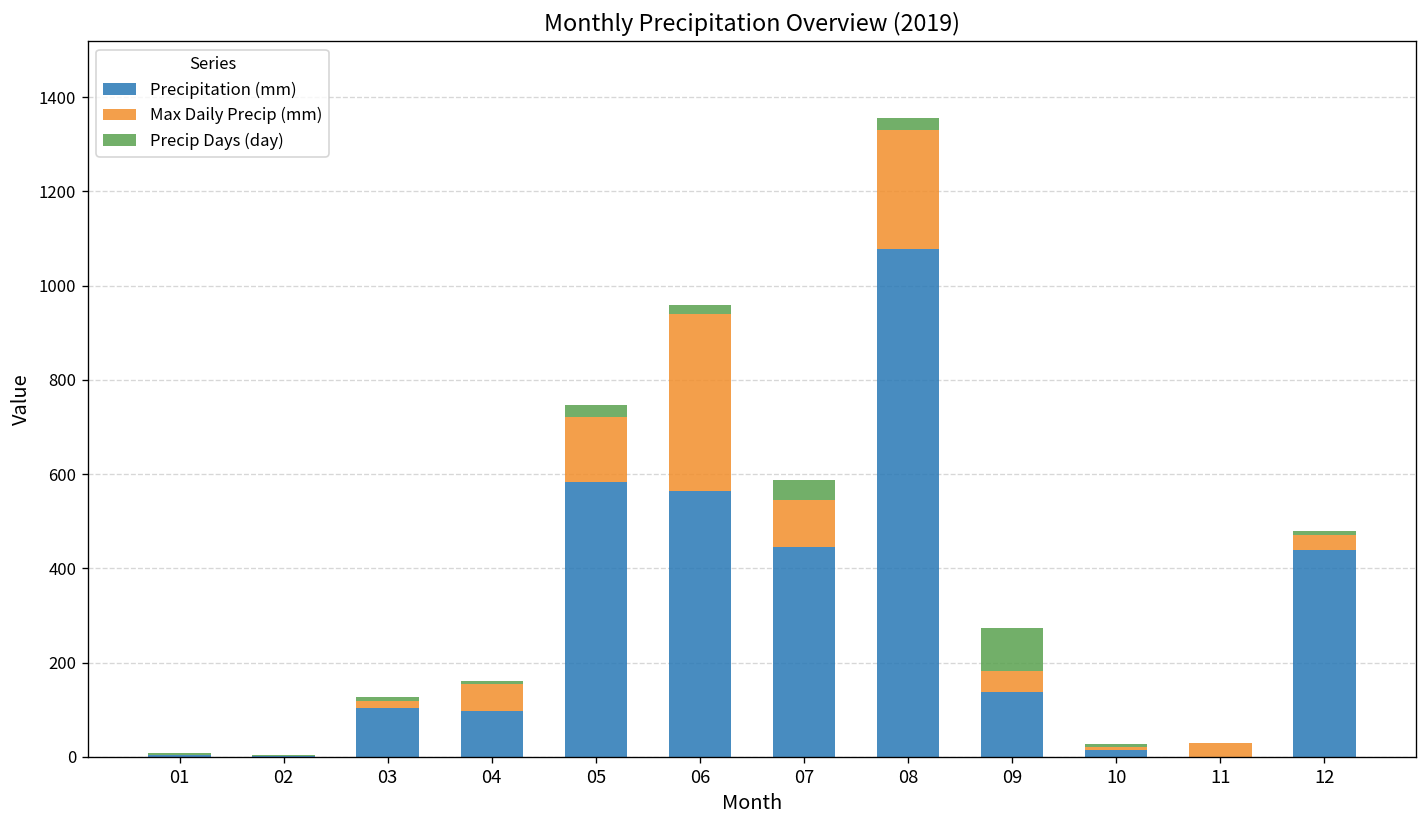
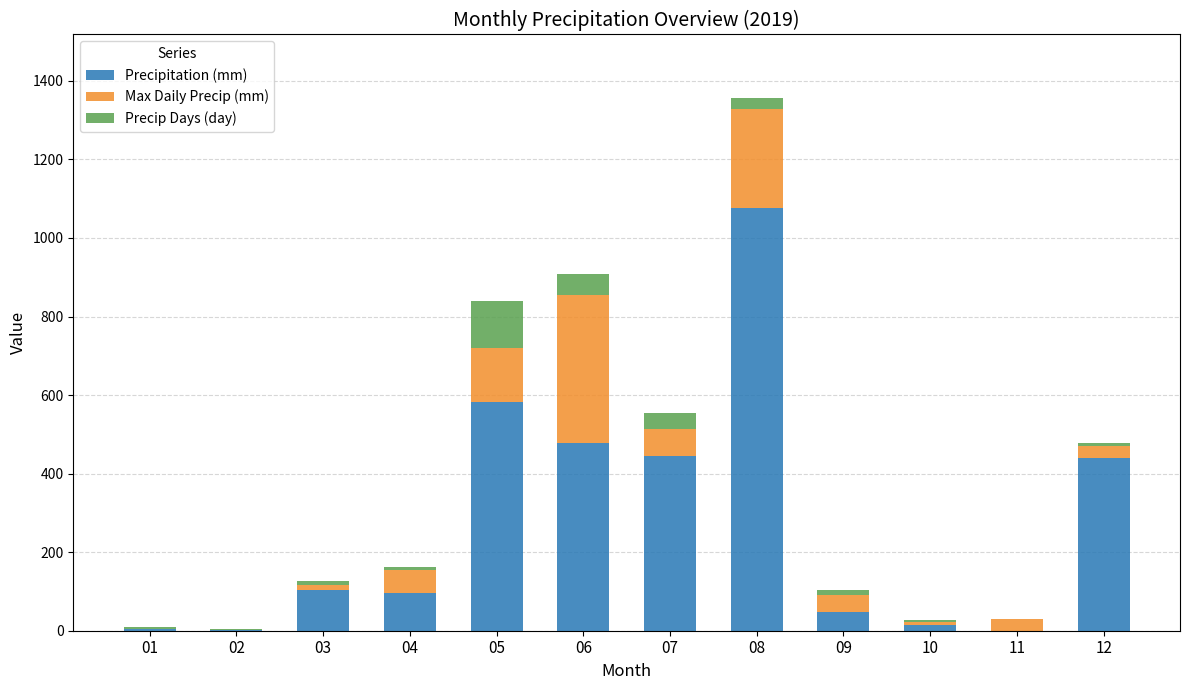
Precip Days (day), 05: 30 -> 120
Precipitation (mm), 06: 560 -> 480
Precip Days (day), 06: 20 -> 50
Max Daily Precip (mm), 07: 100 -> 70
Precipitation (mm), 09: 140 -> 50
Precip Days (day), 09: 90 -> 10
